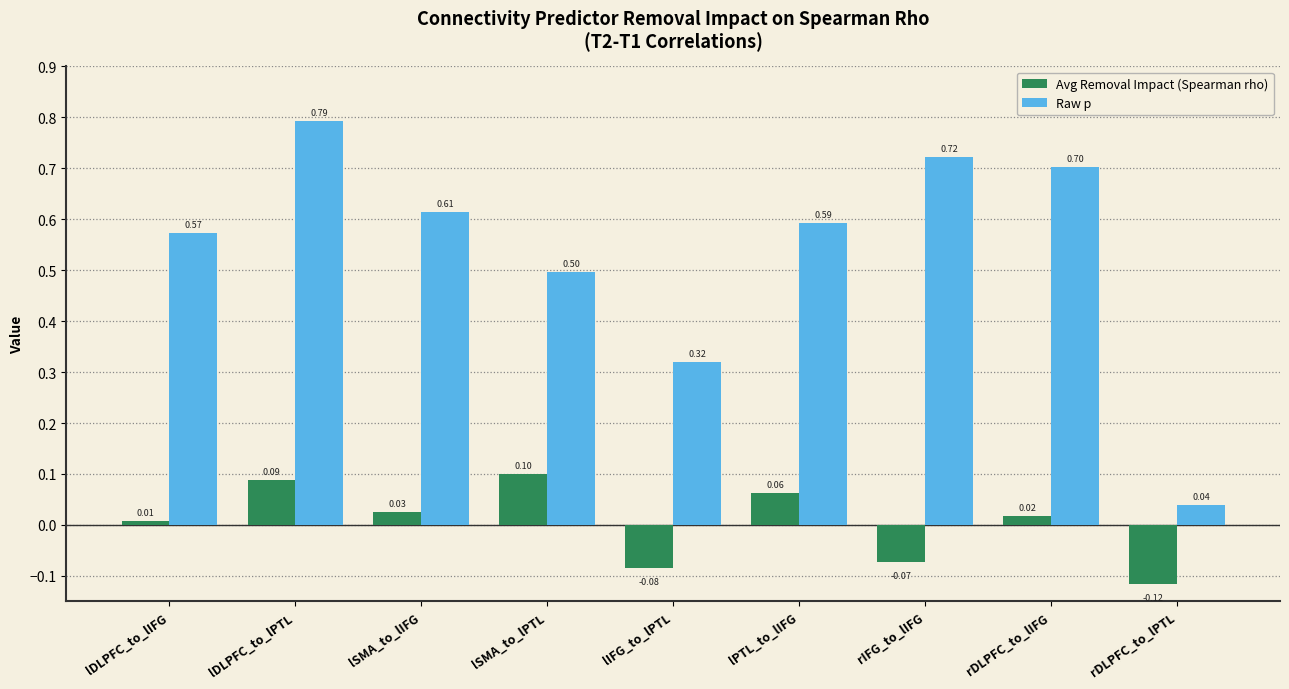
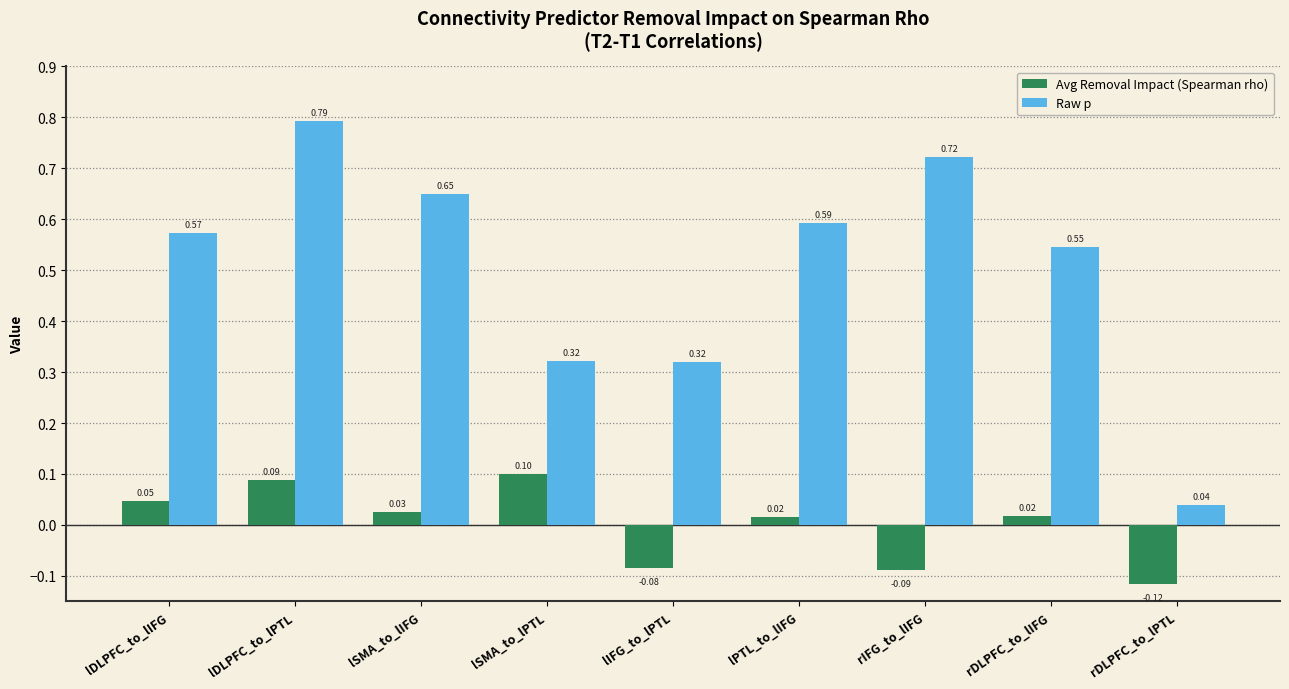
Avg Removal Impact (Spearman rho), lDLPFC_to_lIFG: 0.01 -> 0.05
Raw p, lSMA_to_lIFG: 0.61 -> 0.65
Raw p, lSMA_to_lPTL: 0.50 -> 0.32
Avg Removal Impact (Spearman rho), lPTL_to_lIFG: 0.06 -> 0.02
Avg Removal Impact (Spearman rho), rIFG_to_lIFG: -0.07 -> -0.09
Raw p, rDLPFC_to_lIFG: 0.70 -> 0.55
